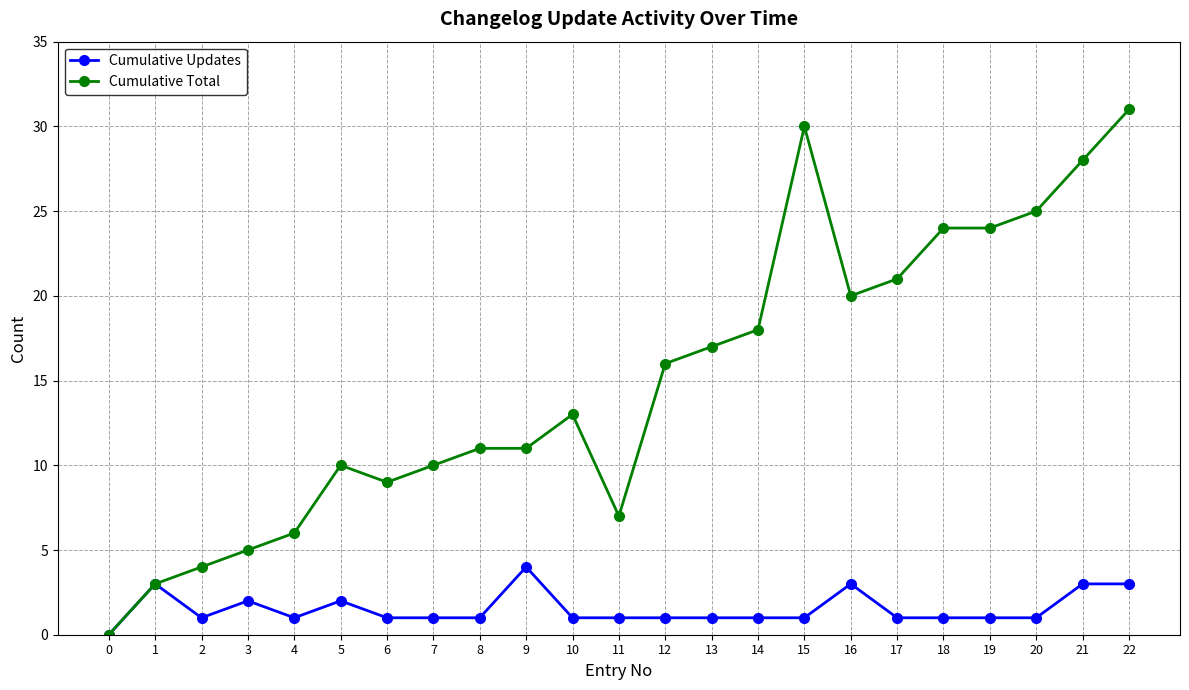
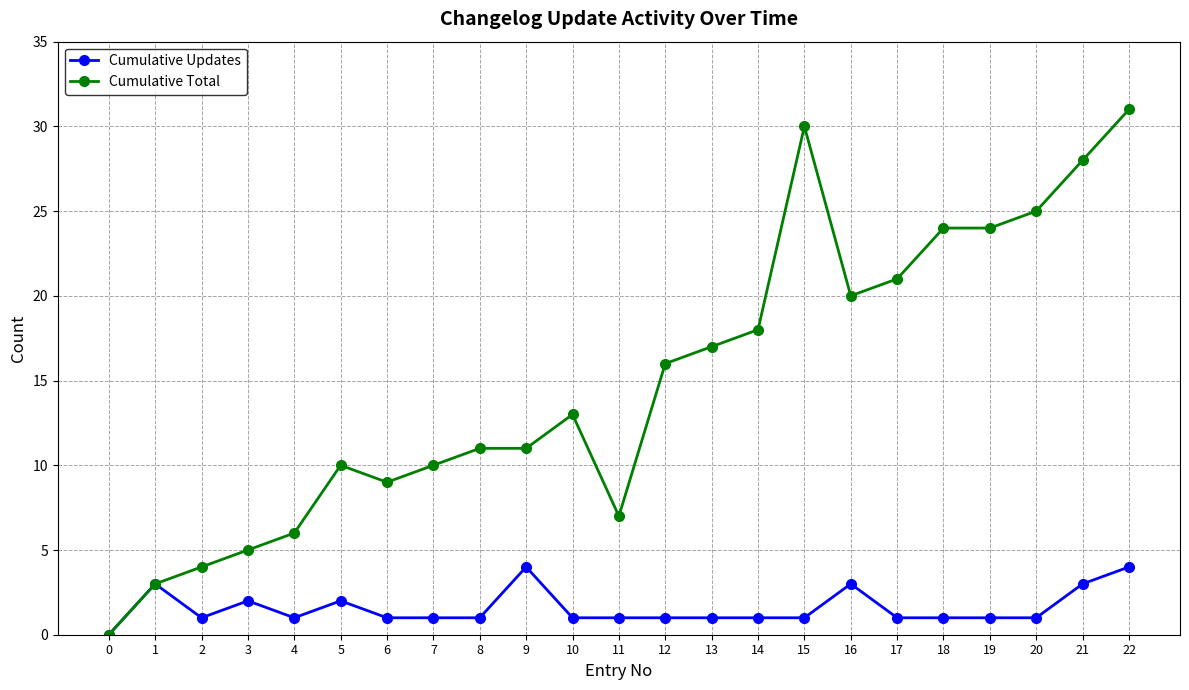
Cumulative Updates, 22: 3 -> 4
